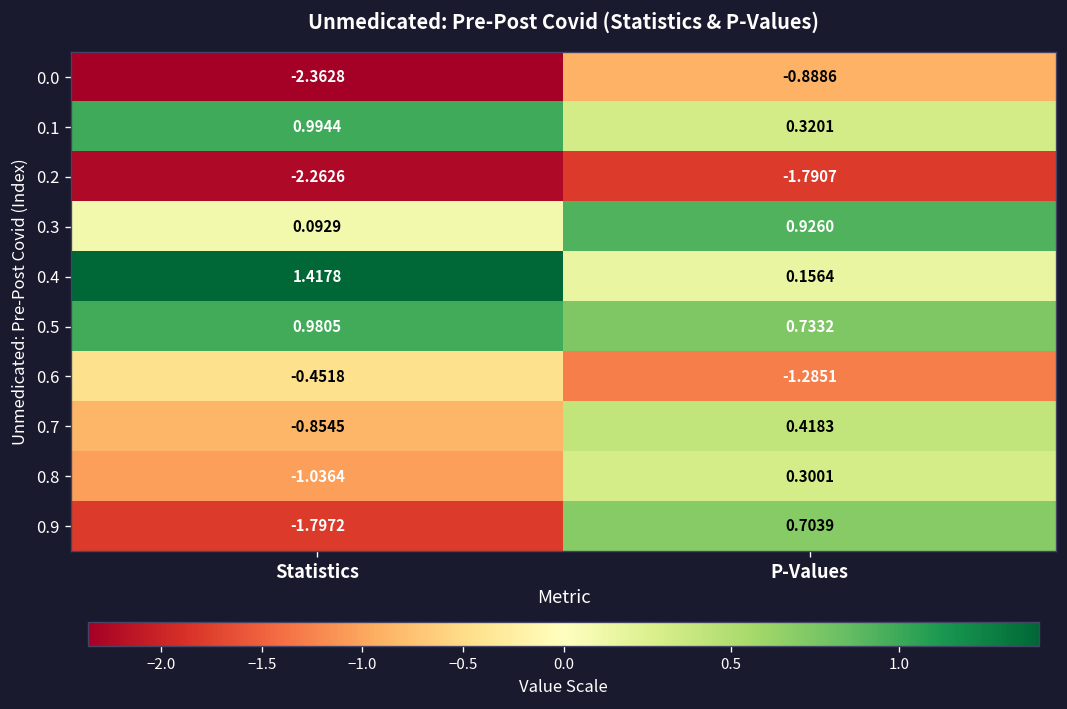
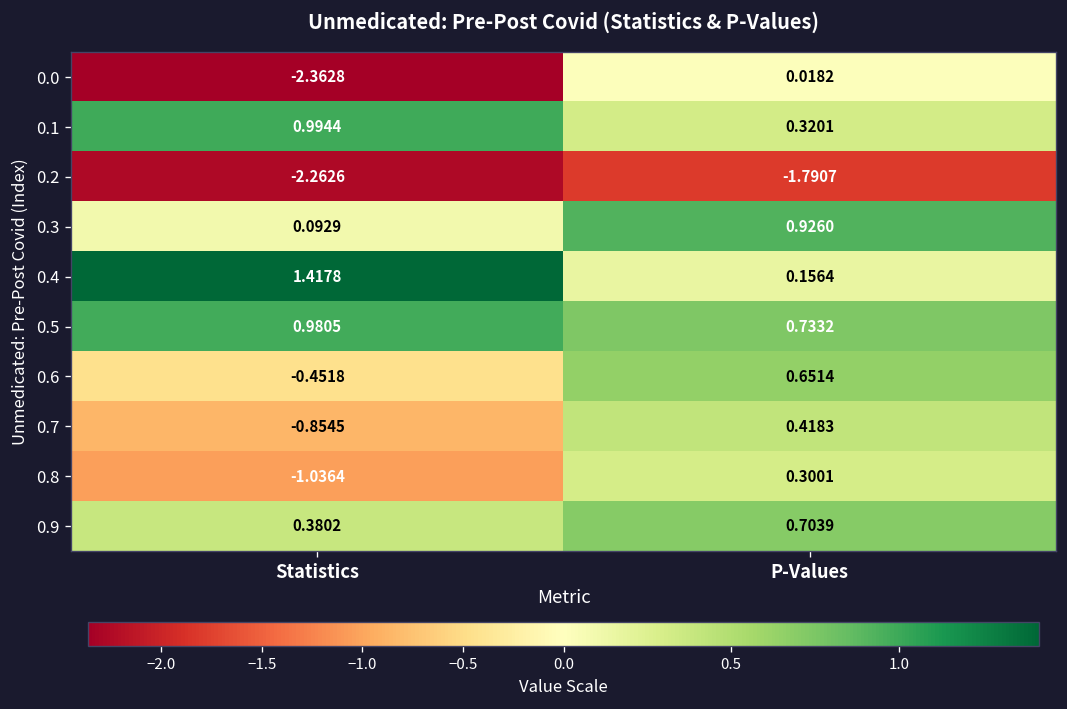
0.0, P-Values: -0.8886 -> 0.0182
0.6, P-Values: -1.2851 -> 0.6514
0.9, Statistics: -1.7972 -> 0.3802
